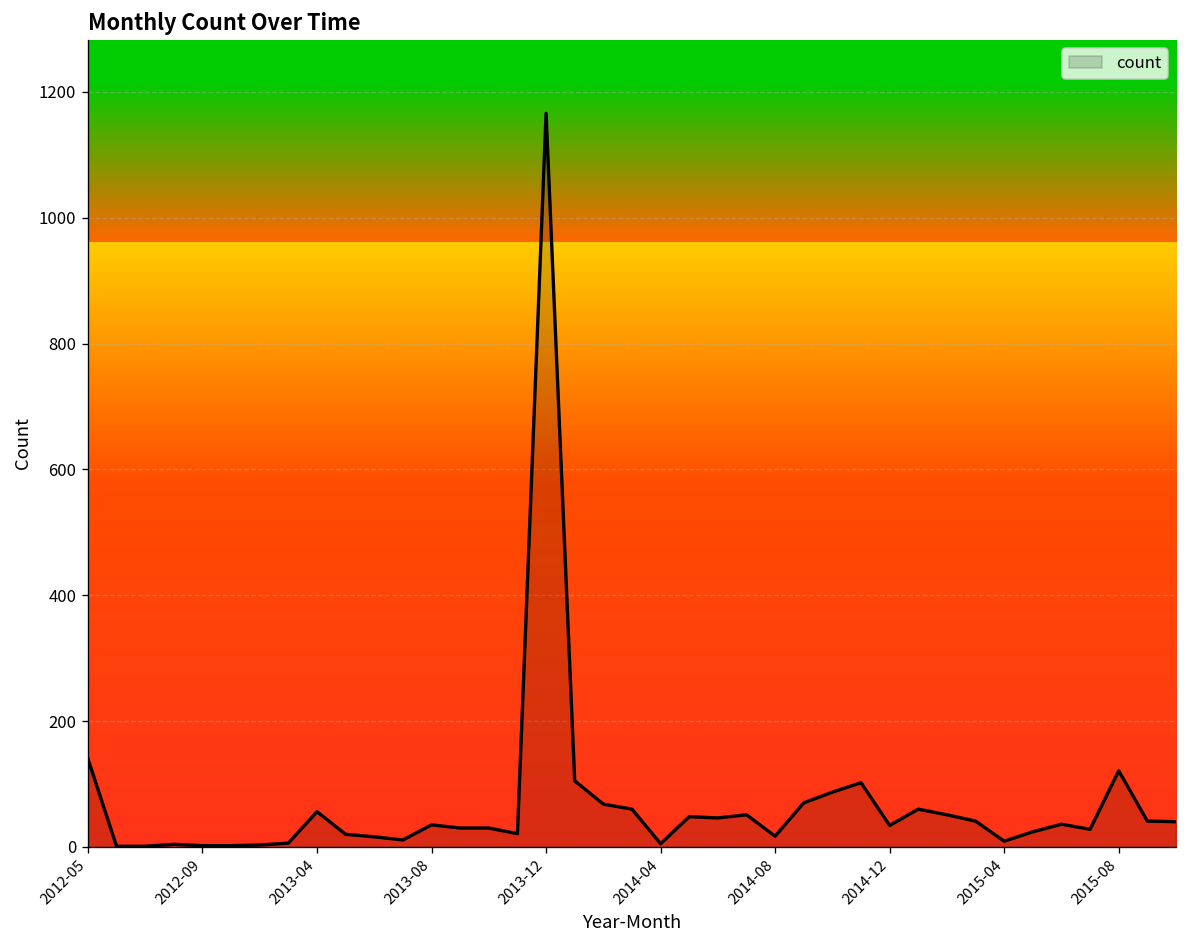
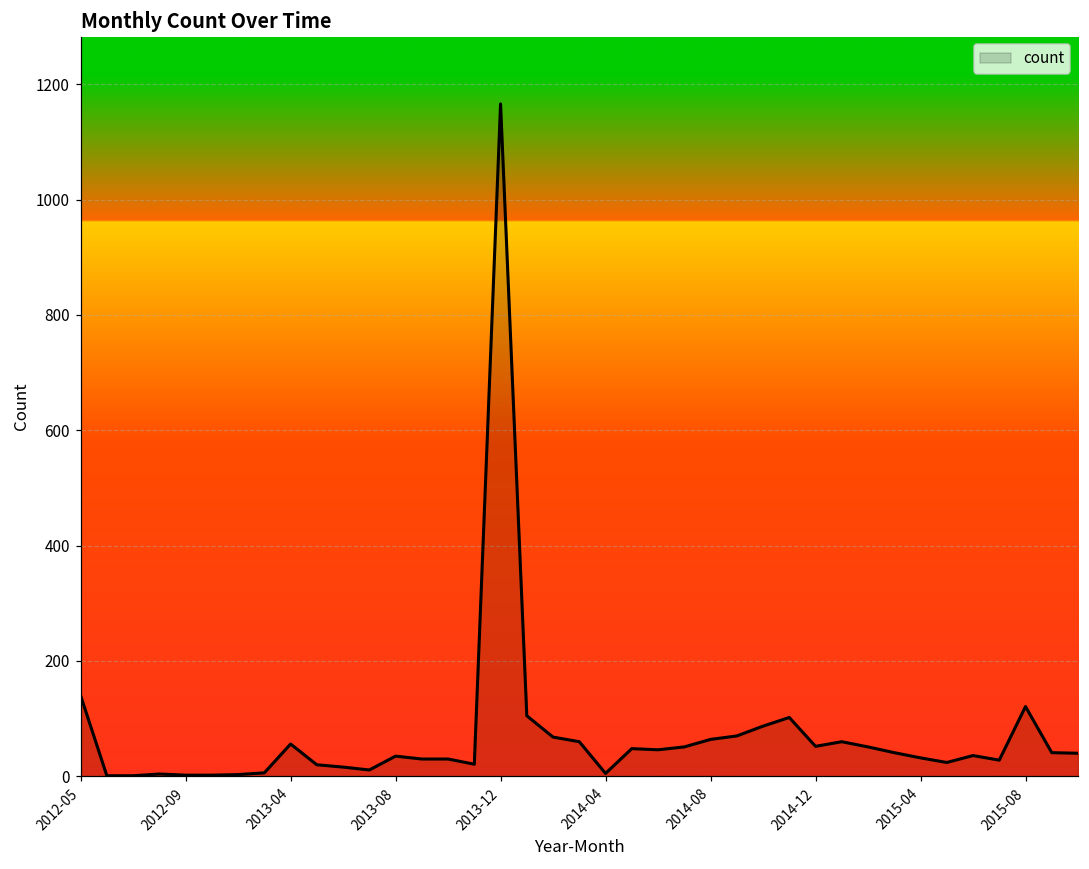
2014-08: 20 -> 60
2014-12: 30 -> 50
2015-04: 10 -> 30
